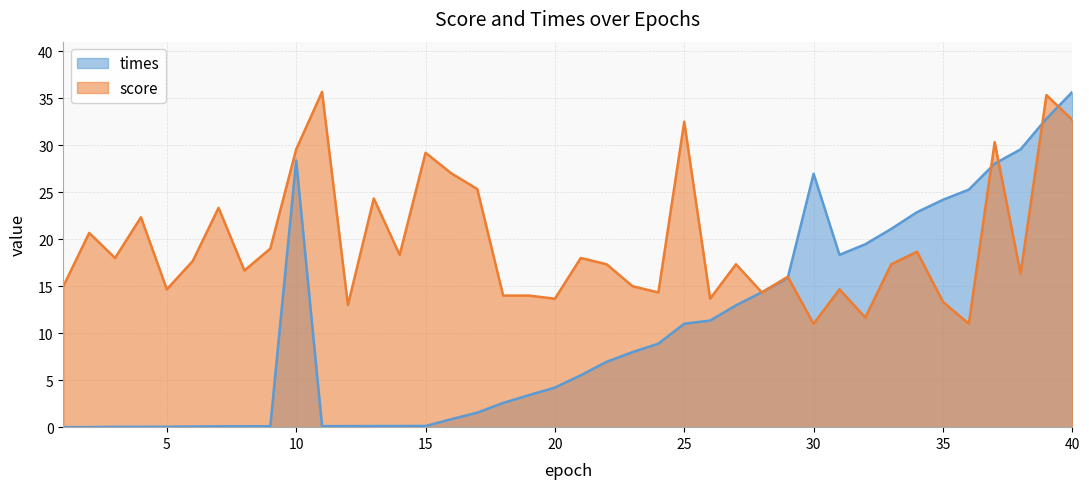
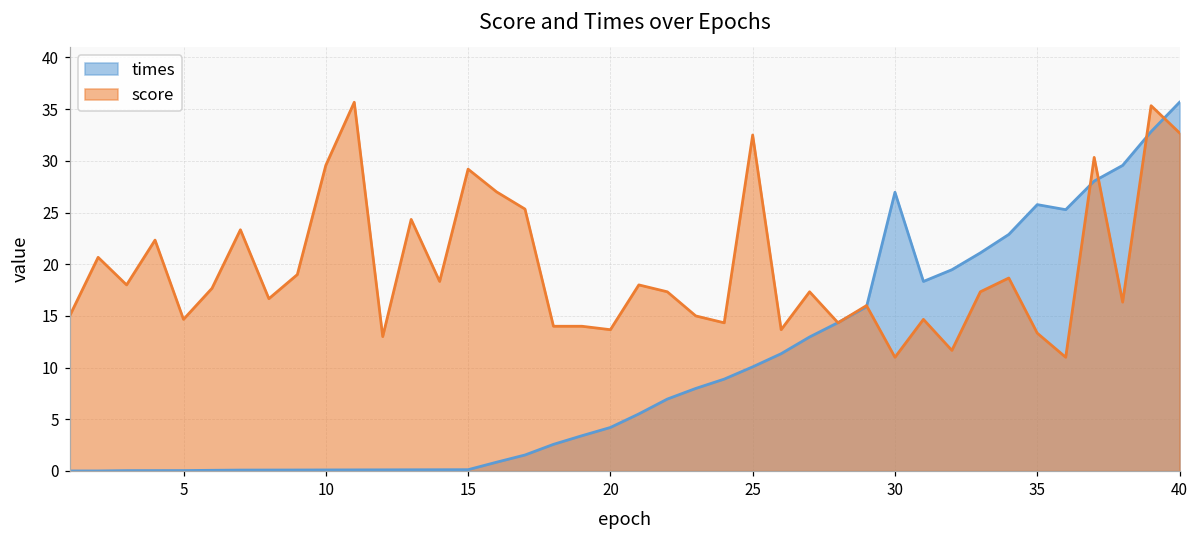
times, 10: 28 -> 0
times, 25: 11 -> 10
times, 35: 24 -> 26
